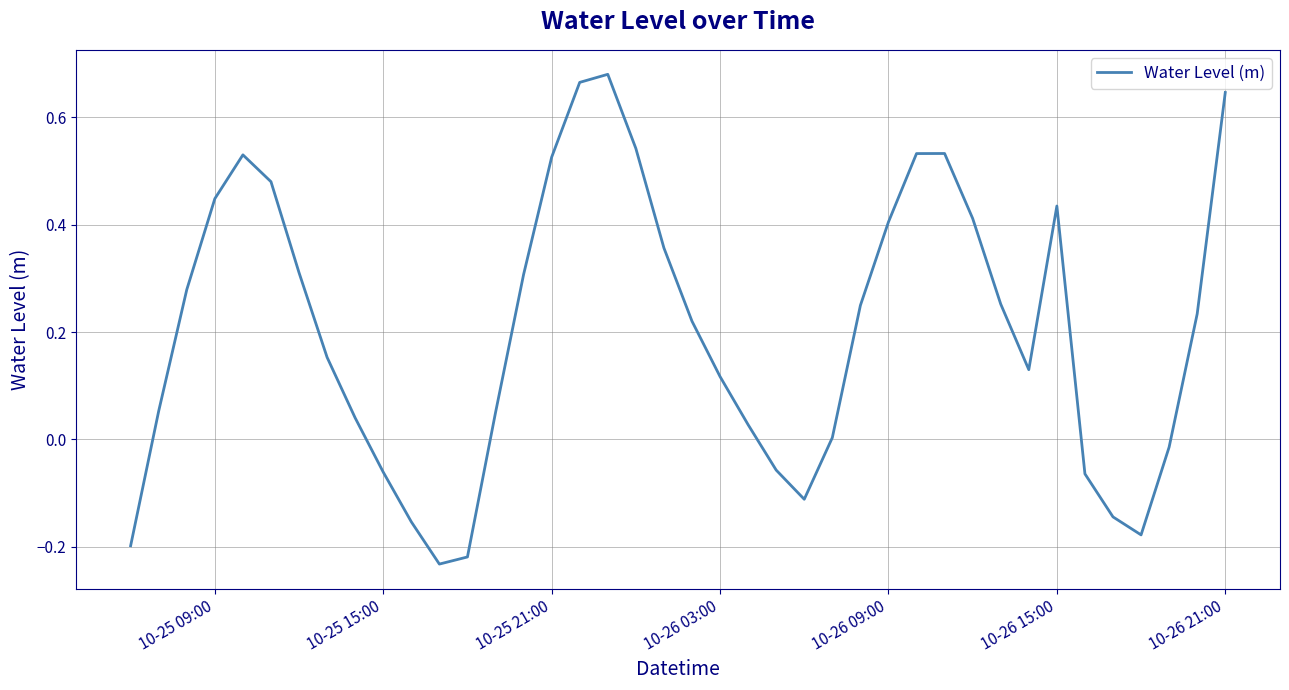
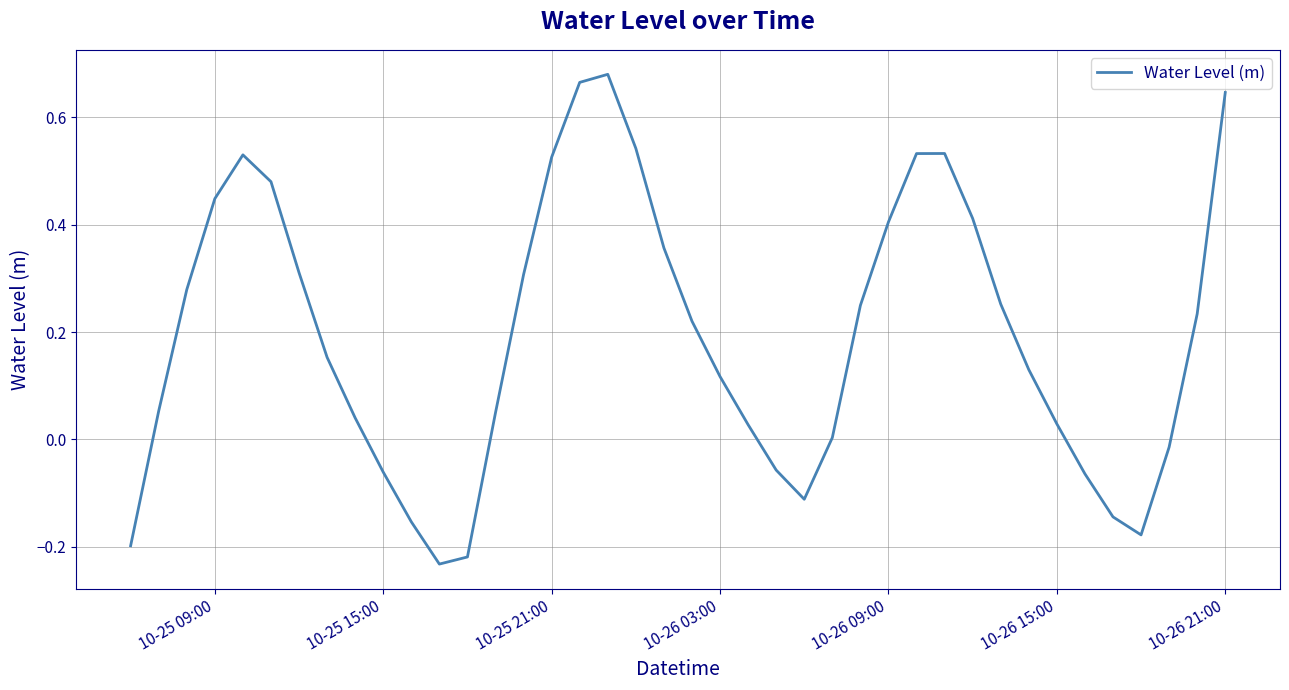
10-26 15:00: 0.43 -> 0.03
